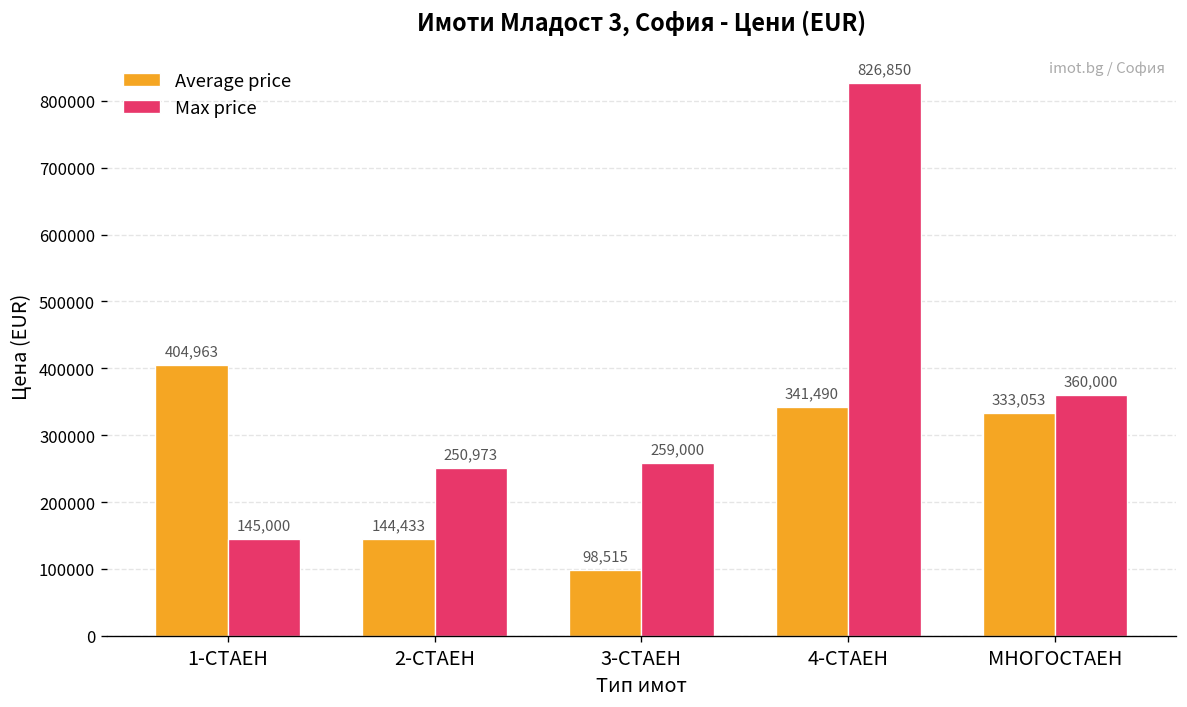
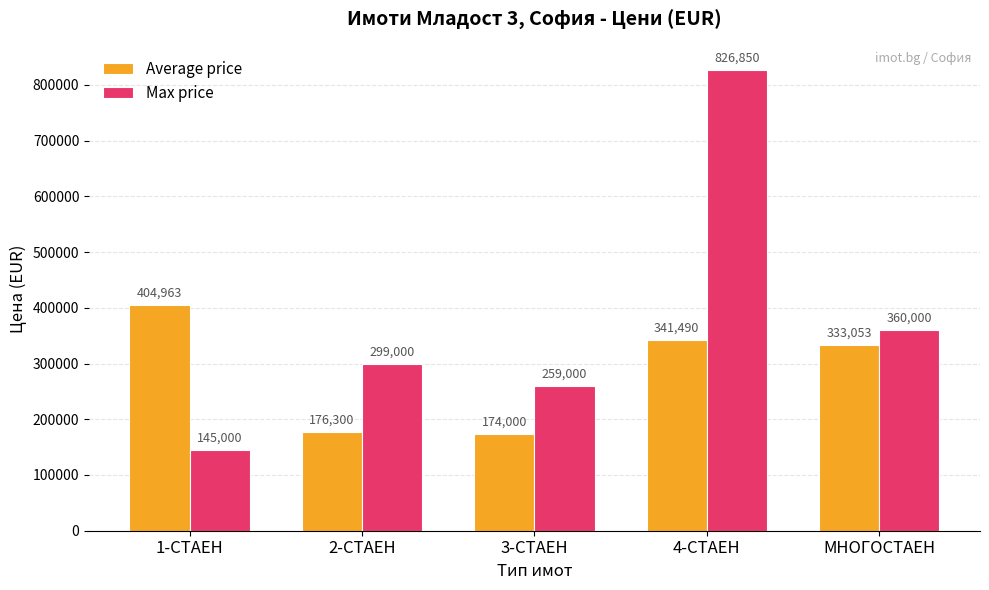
Average price, 2-СТАЕН: 144,433 -> 176,300
Max price, 2-СТАЕН: 250,973 -> 299,000
Average price, 3-СТАЕН: 98,515 -> 174,000
